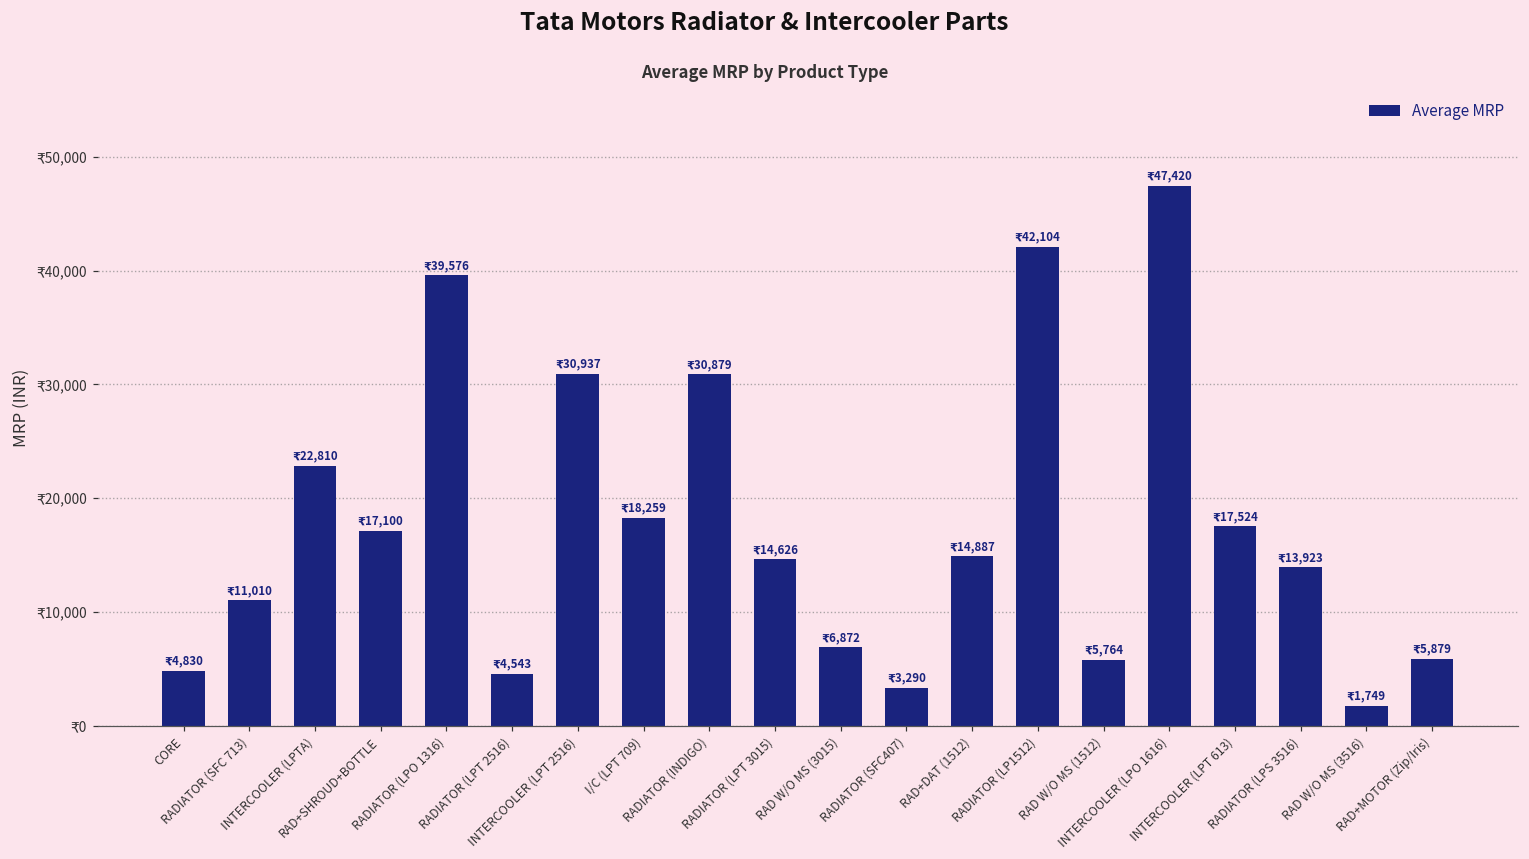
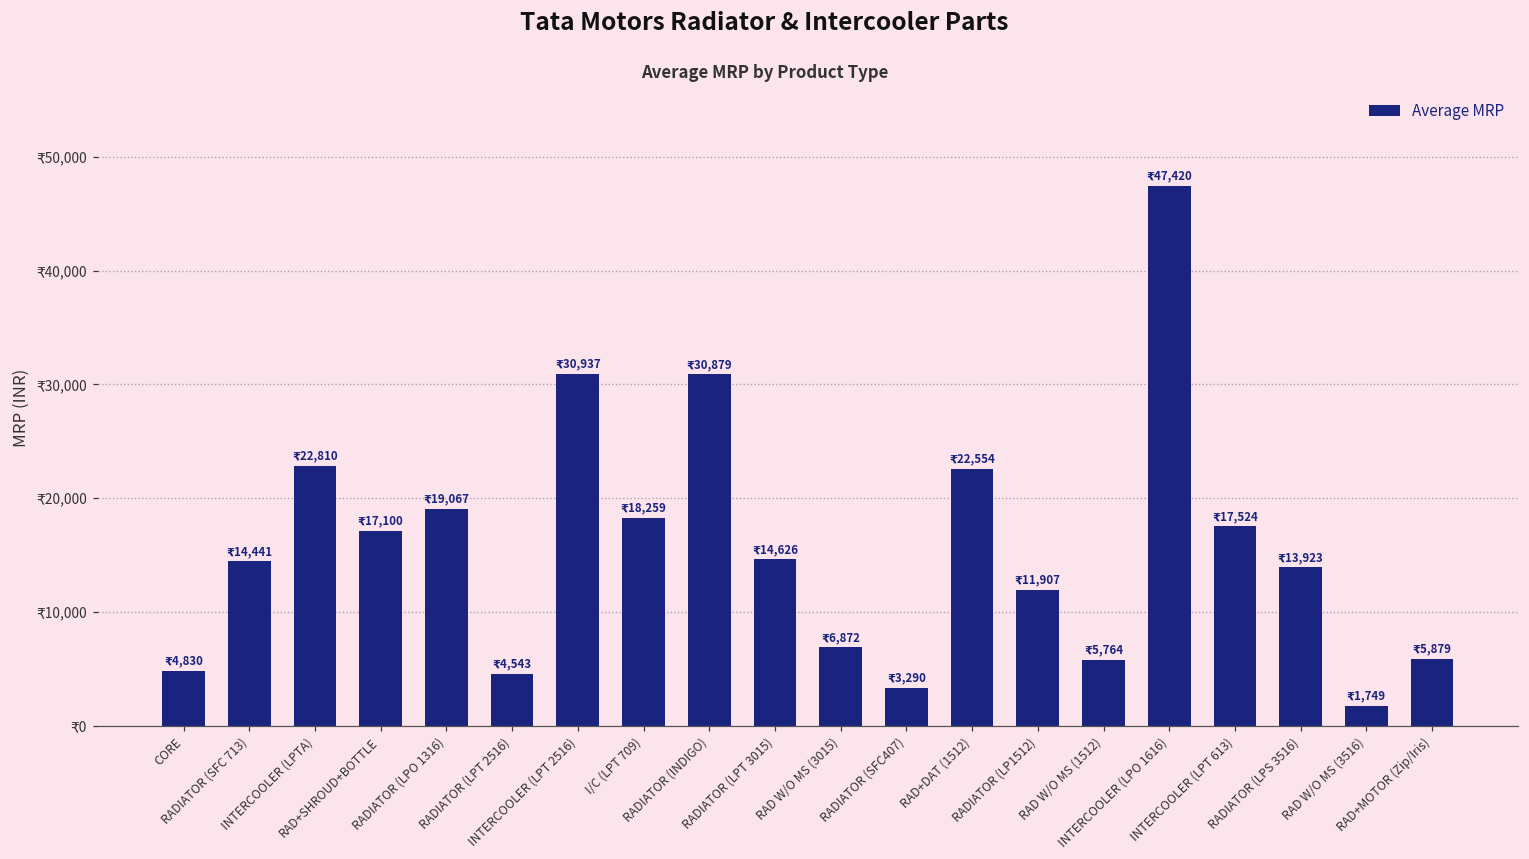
RADIATOR (SFC 713): 11,010 -> 14,441
RADIATOR (LPO 1316): 39,576 -> 19,067
RAD+DAT (1512): 14,887 -> 22,554
RADIATOR (LP1512): 42,104 -> 11,907
